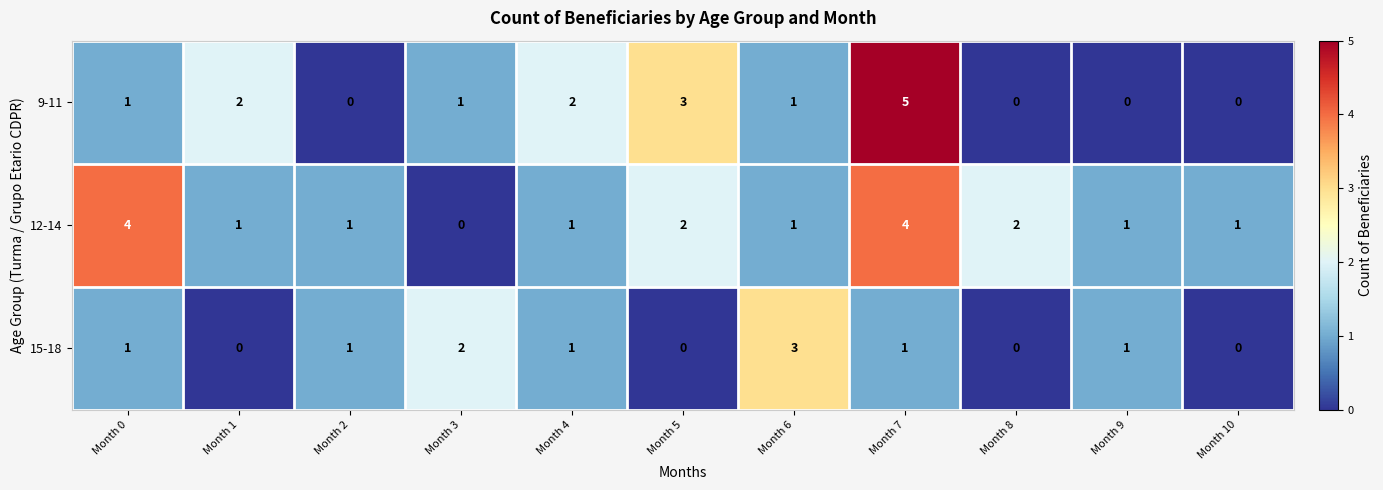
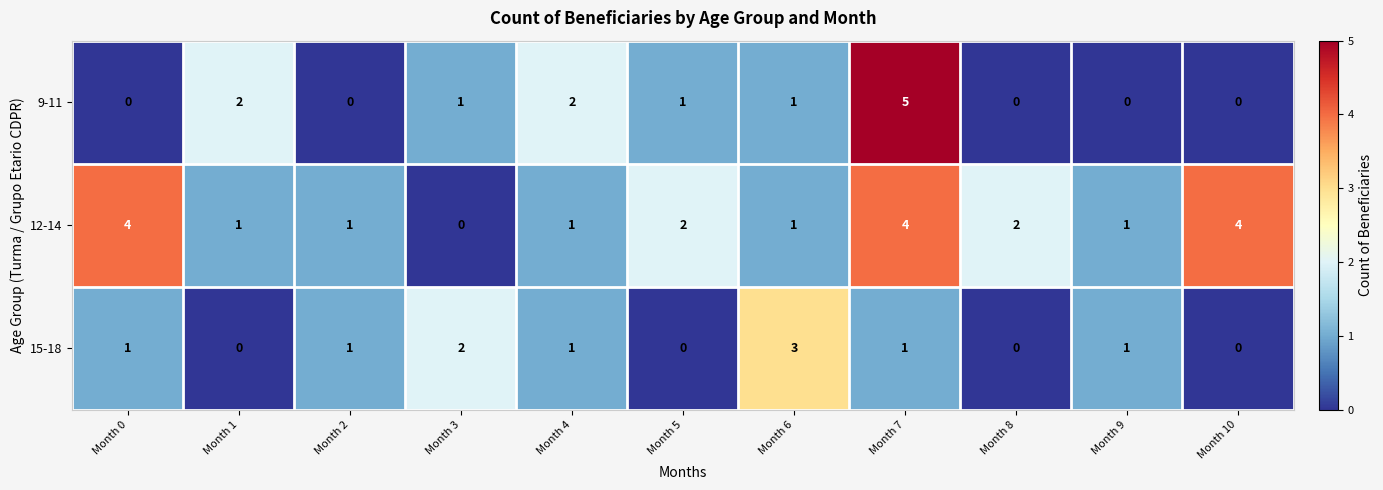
9-11, Month 0: 1 -> 0
9-11, Month 5: 3 -> 1
12-14, Month 10: 1 -> 4
